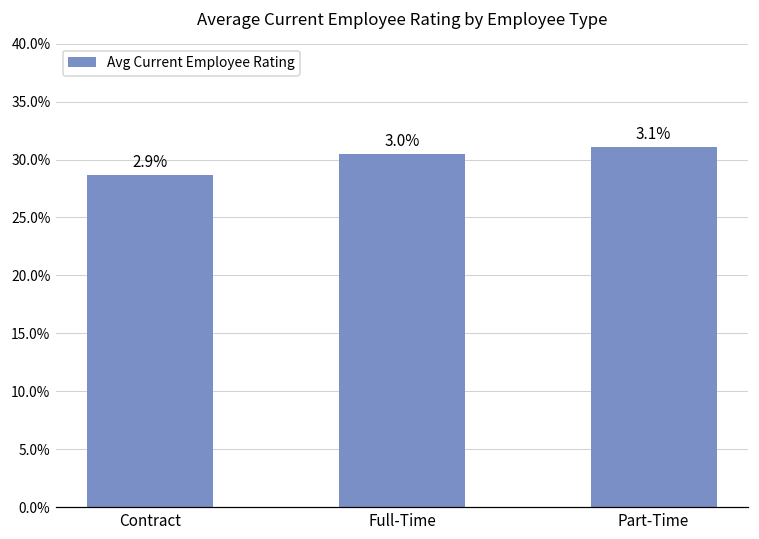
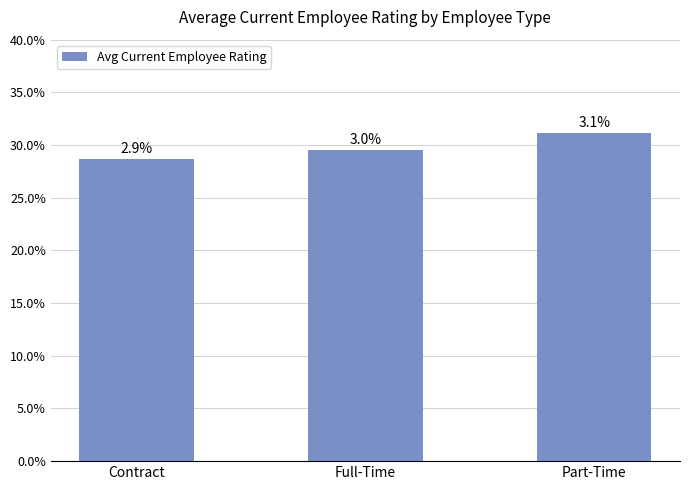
Full-Time: 30.5% -> 29.5%
